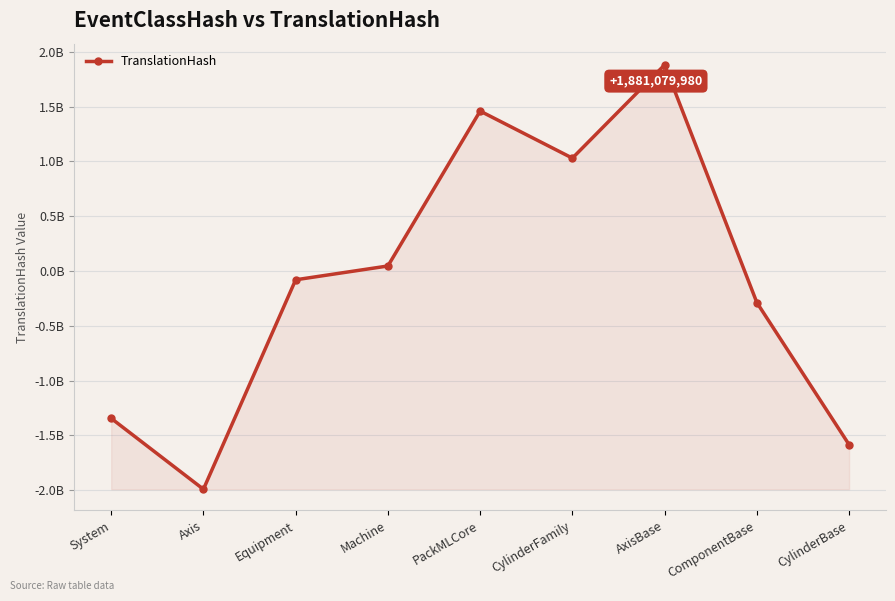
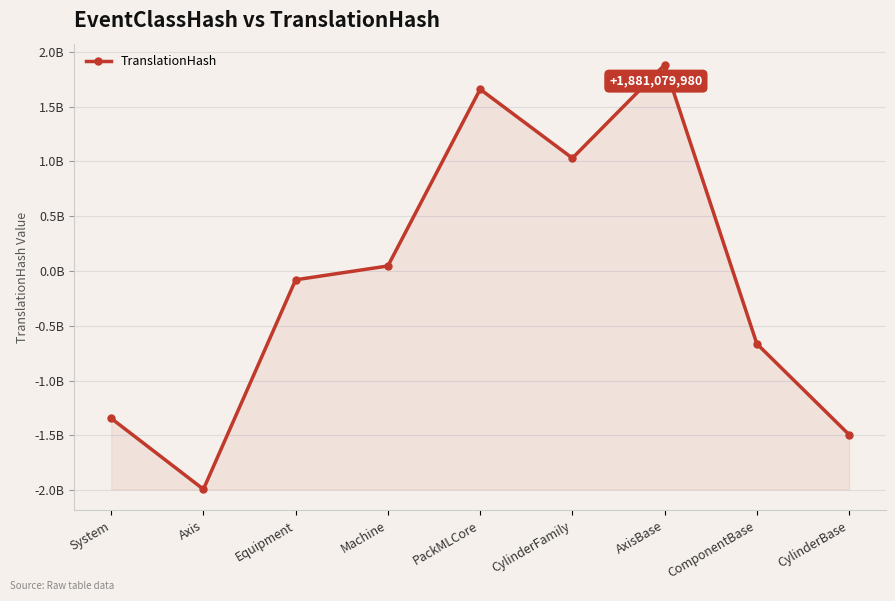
PackMLCore: 1460000000 -> 1660000000
ComponentBase: -290000000 -> -660000000
CylinderBase: -1580000000 -> -1490000000
